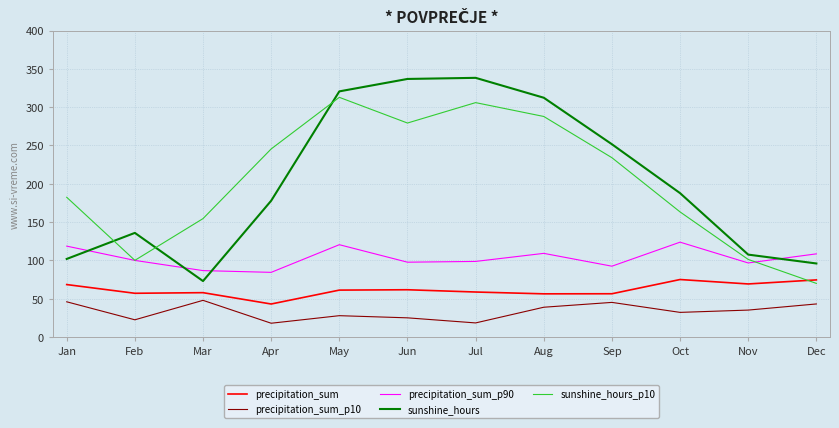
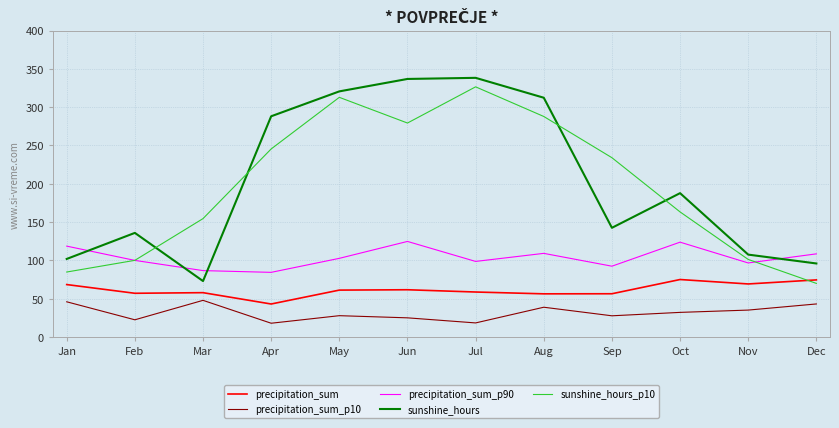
sunshine_hours_p10, Jan: 180 -> 80
sunshine_hours, Apr: 180 -> 290
precipitation_sum_p90, May: 120 -> 100
precipitation_sum_p90, Jun: 100 -> 120
sunshine_hours_p10, Jul: 310 -> 330
precipitation_sum_p10, Sep: 50 -> 30
sunshine_hours, Sep: 250 -> 140
